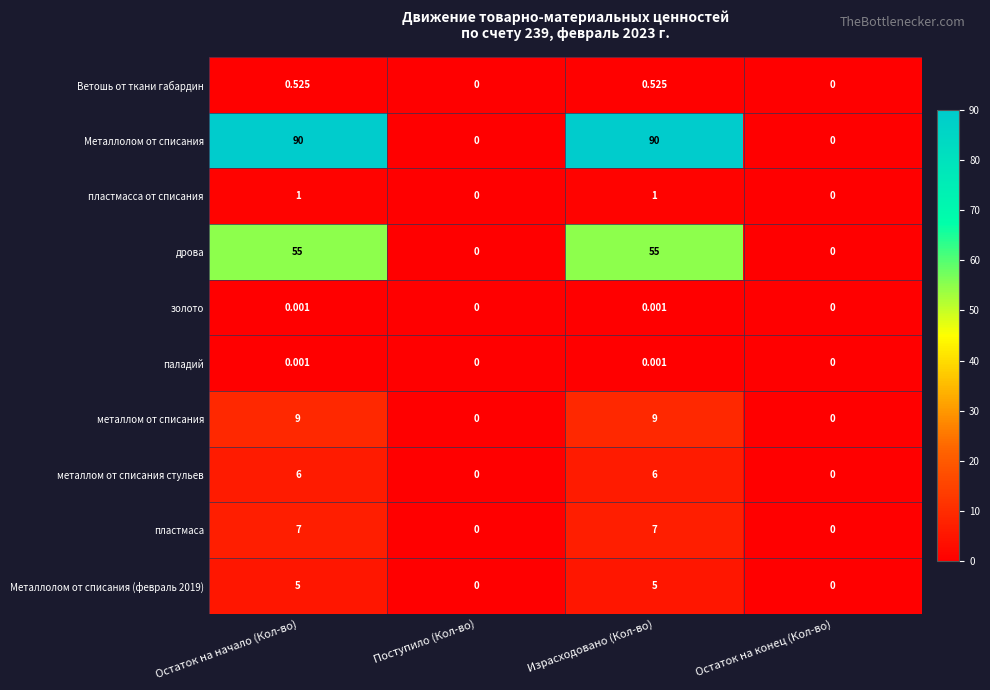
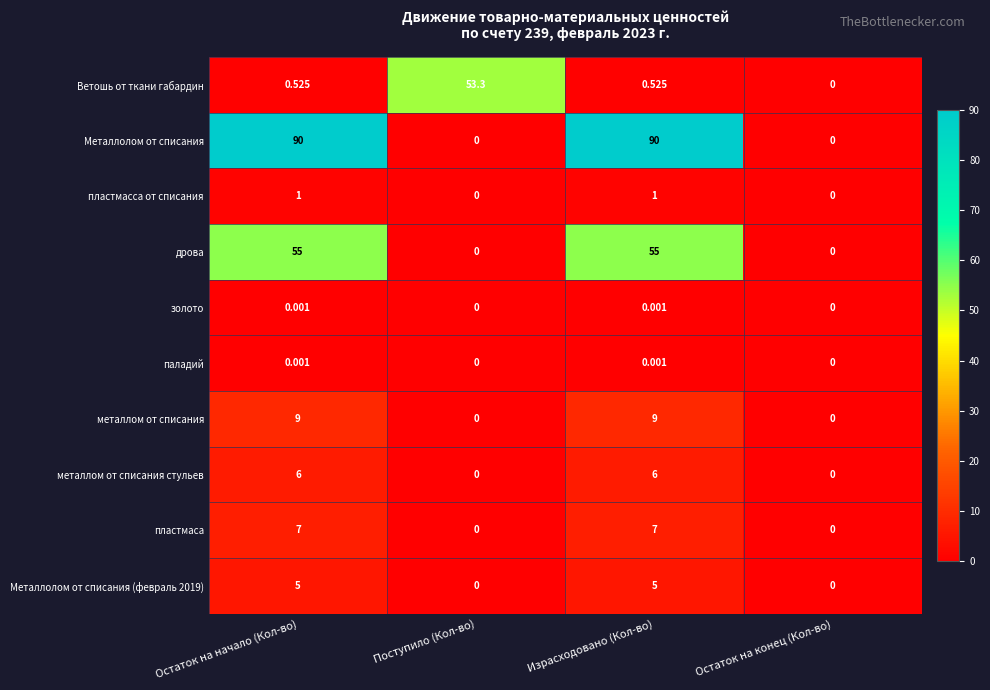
Ветошь от ткани габардин, Поступило (Кол-во): 0 -> 53.3
